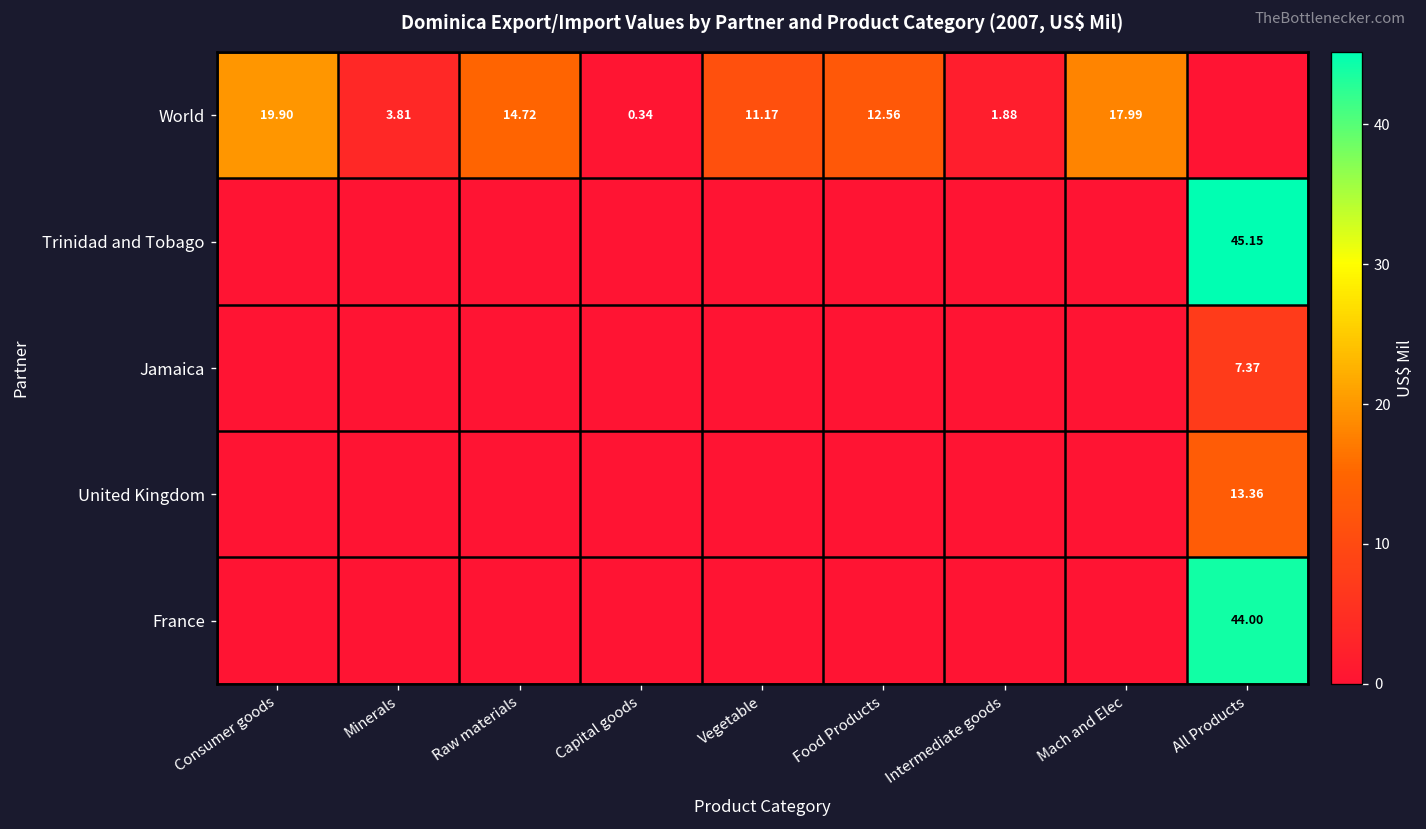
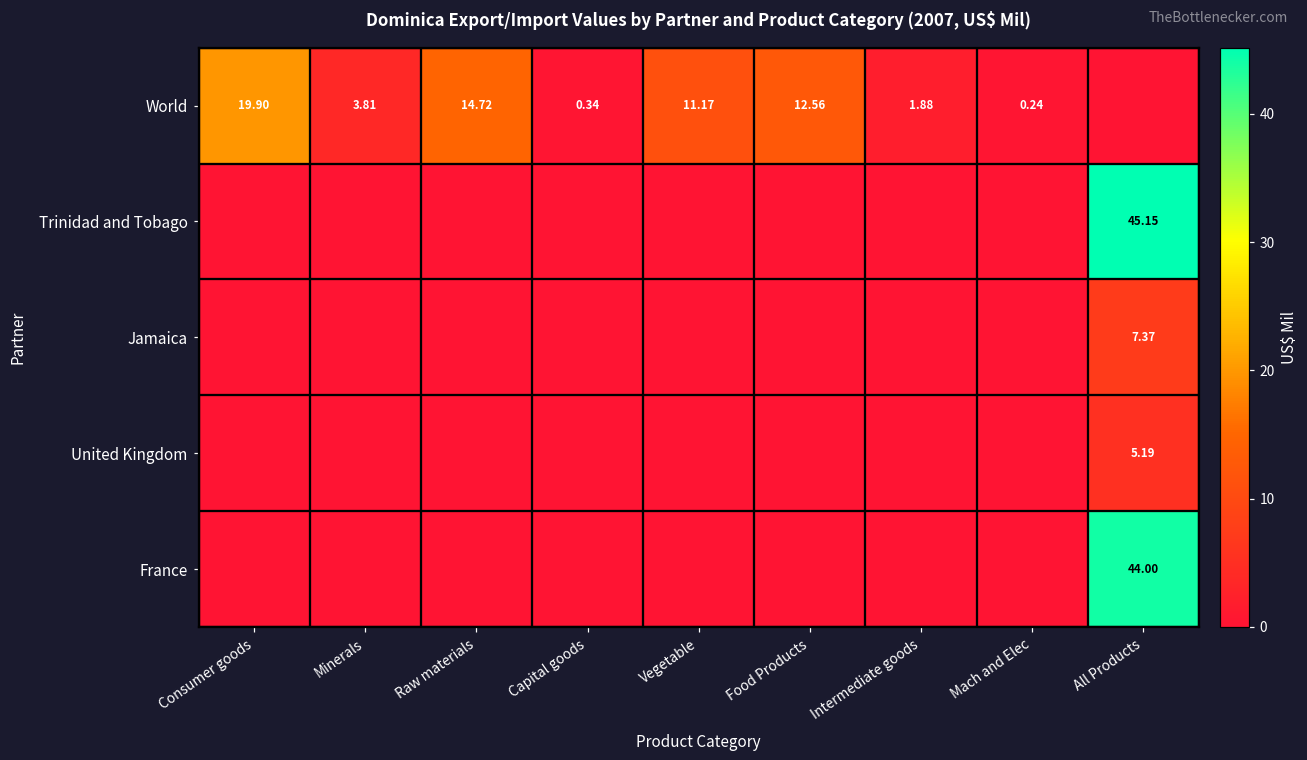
World, Mach and Elec: 17.99 -> 0.24
United Kingdom, All Products: 13.36 -> 5.19
